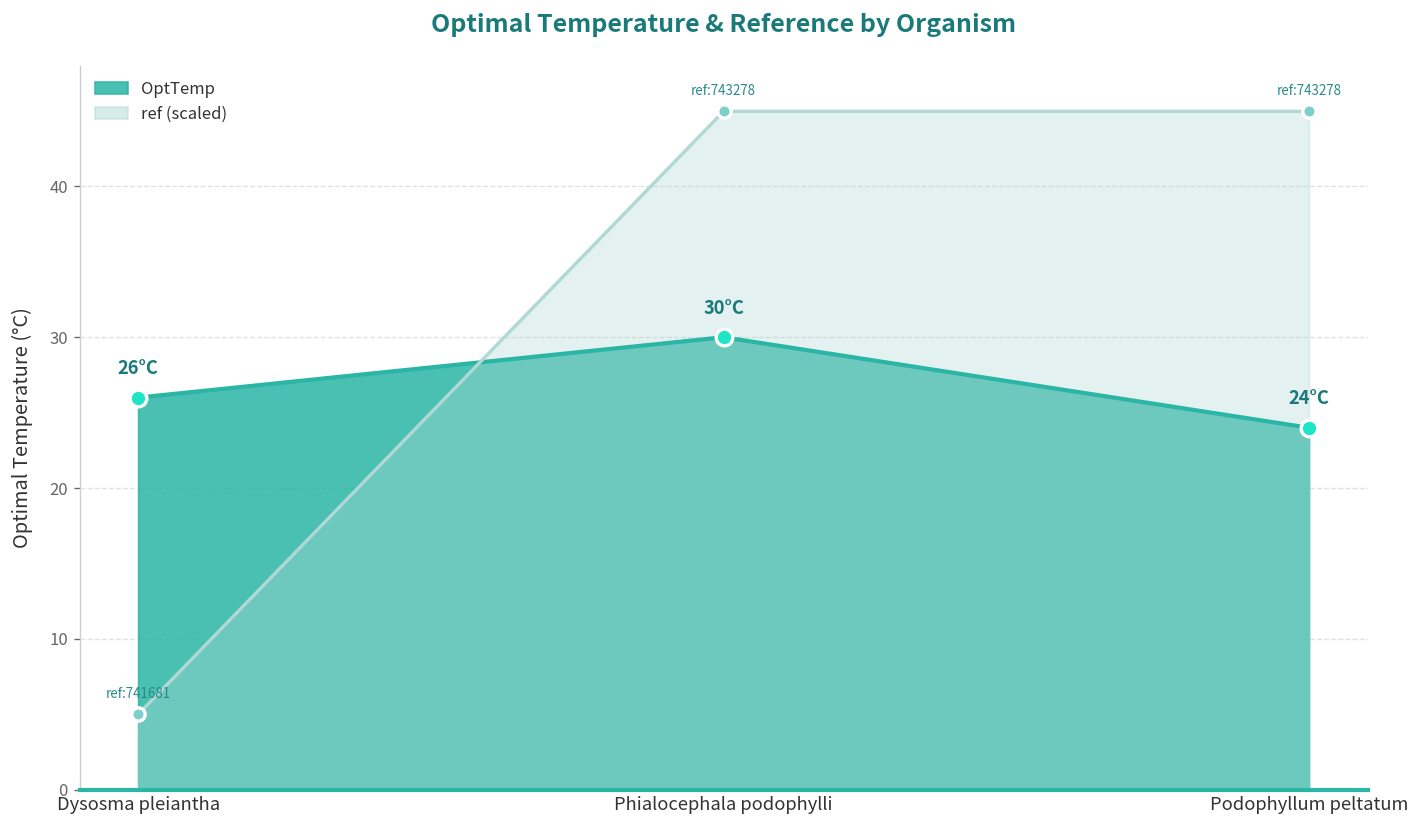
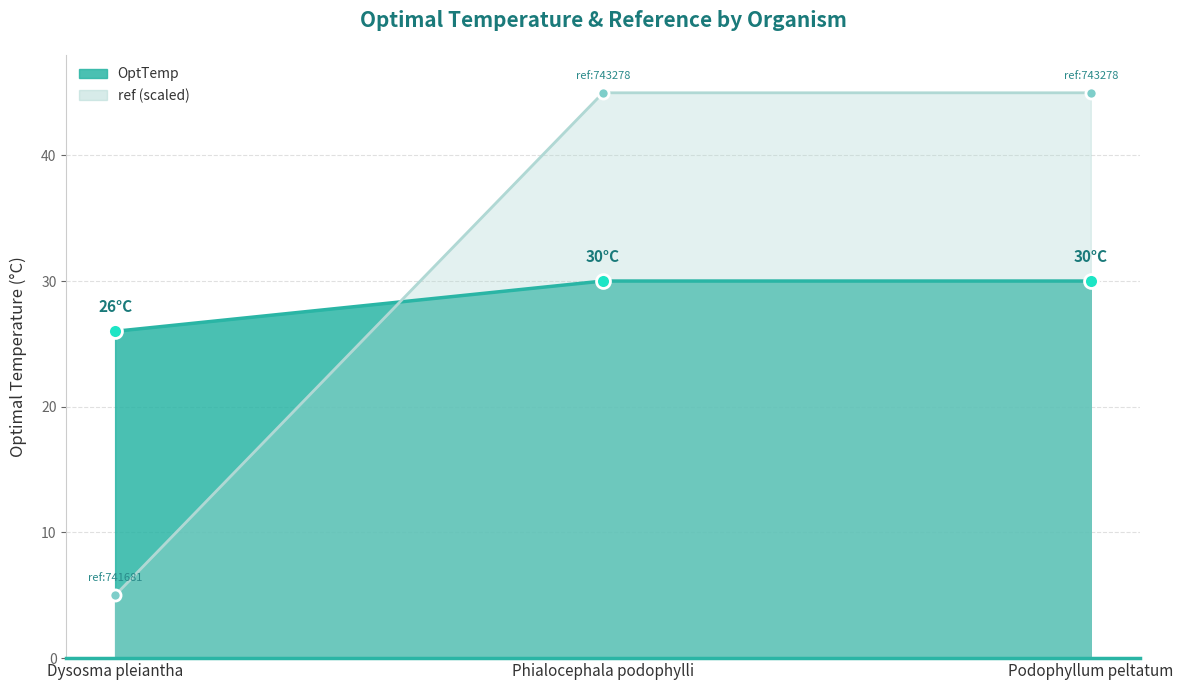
OptTemp, Podophyllum peltatum: 24°C -> 30°C
